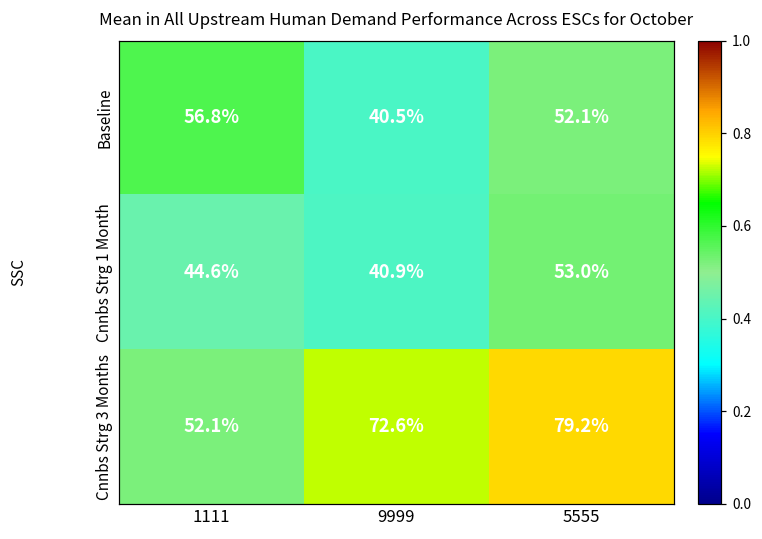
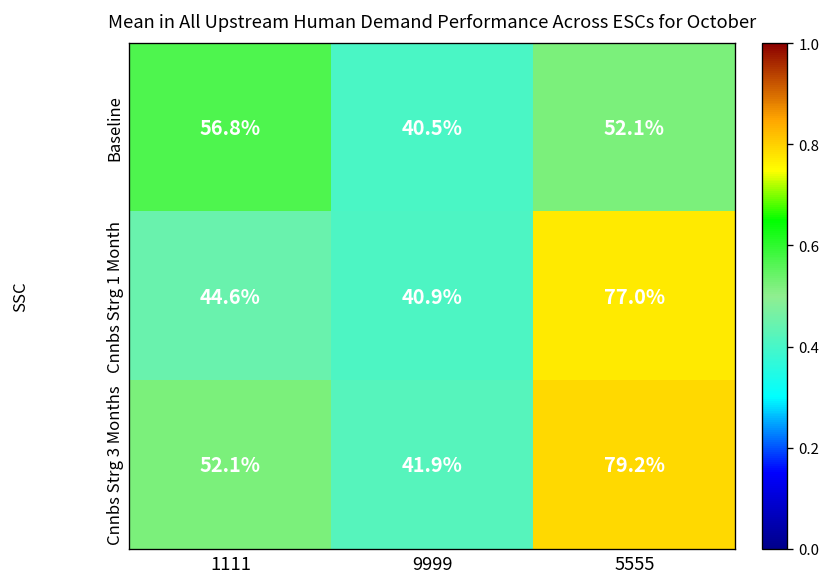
Cnnbs Strg 1 Month, 5555: 53.0% -> 77.0%
Cnnbs Strg 3 Months, 9999: 72.6% -> 41.9%
